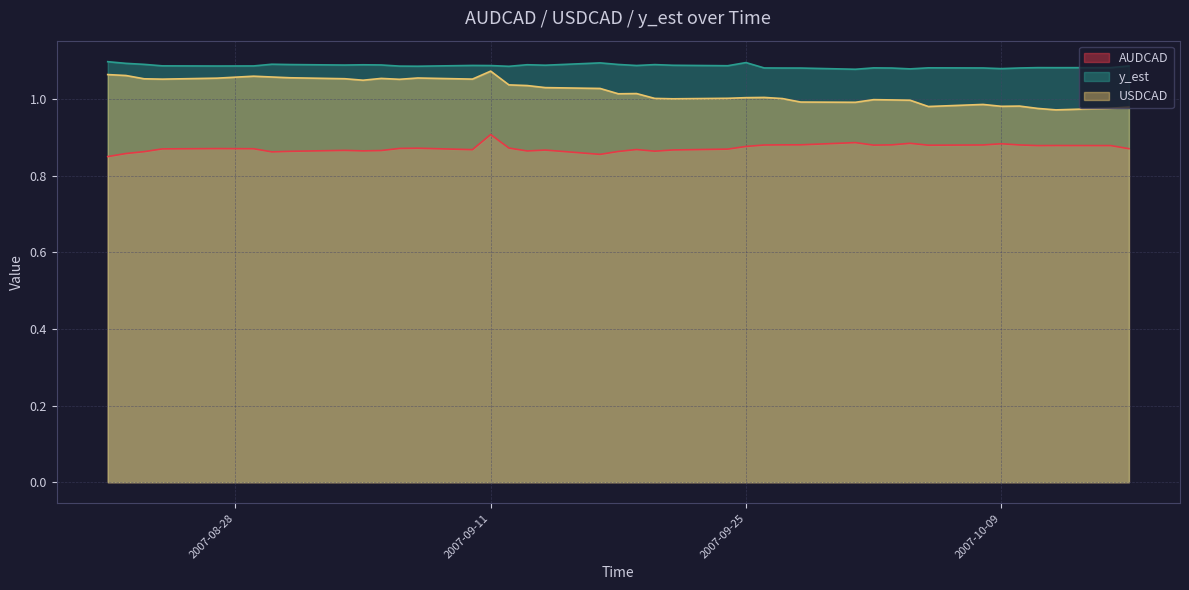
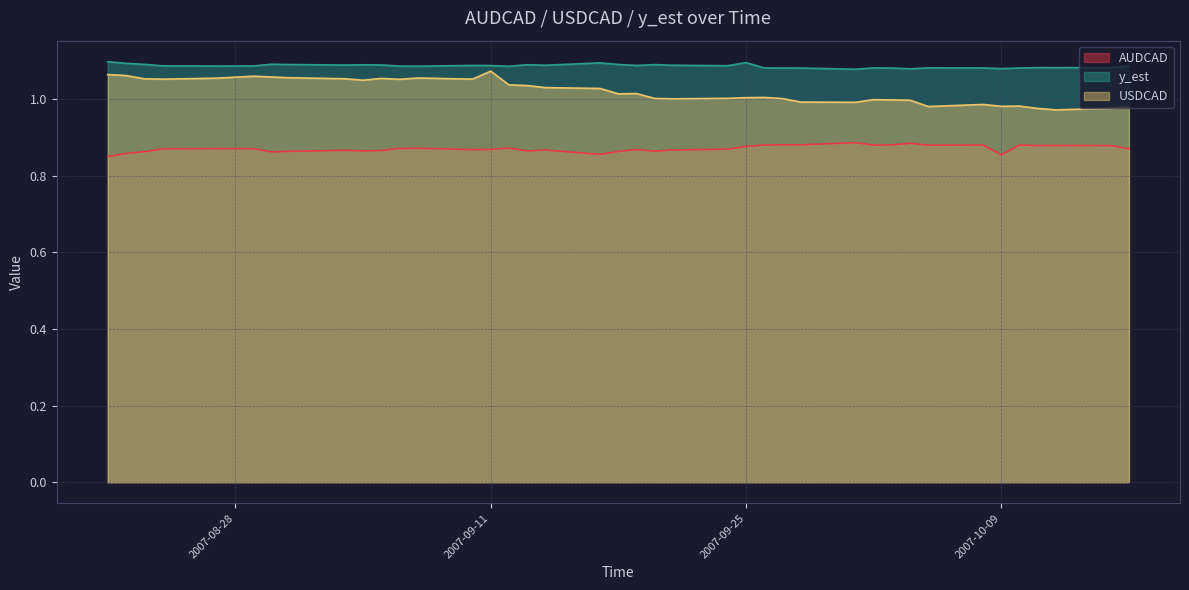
AUDCAD, 2007-09-11: 0.91 -> 0.87
AUDCAD, 2007-10-09: 0.88 -> 0.85
